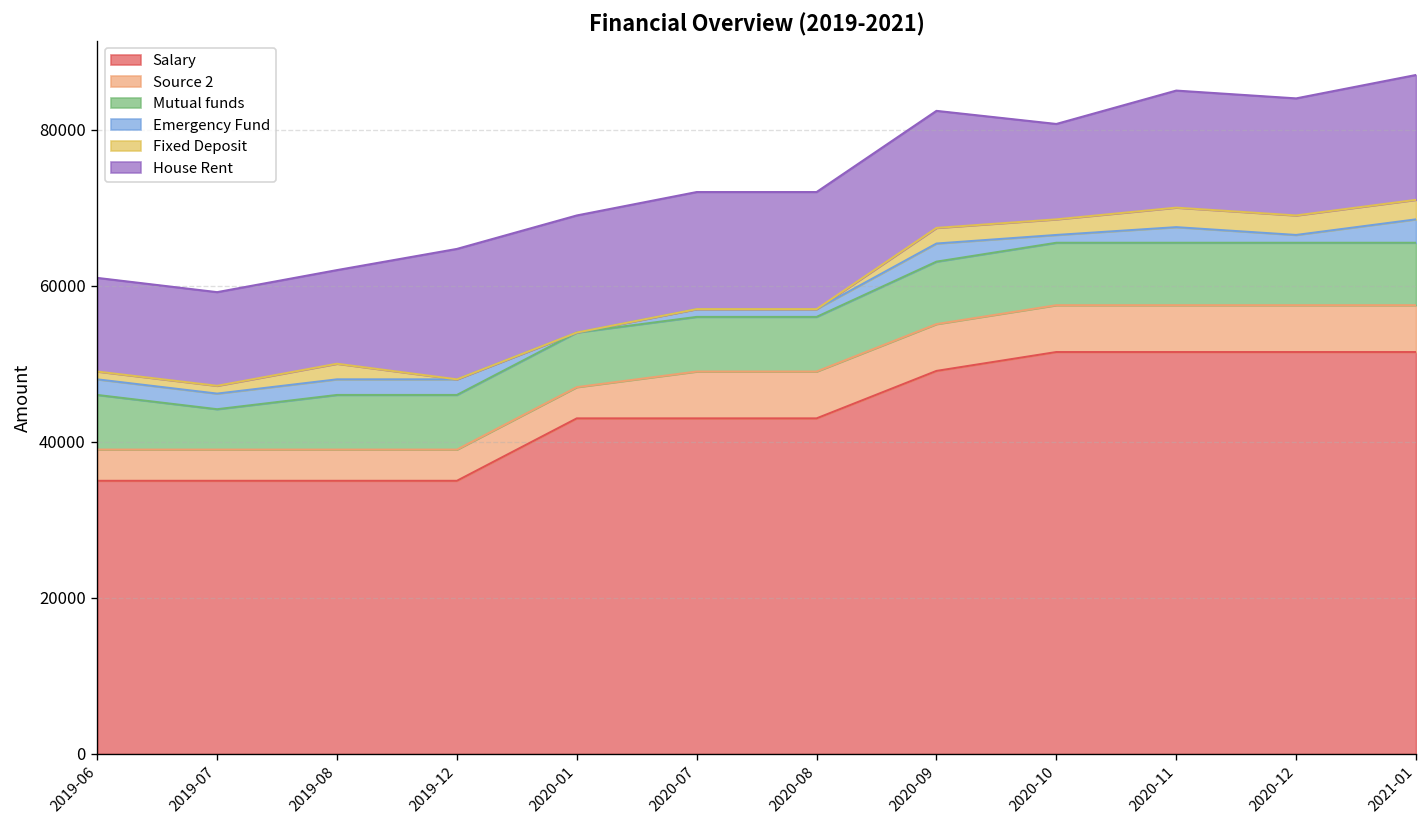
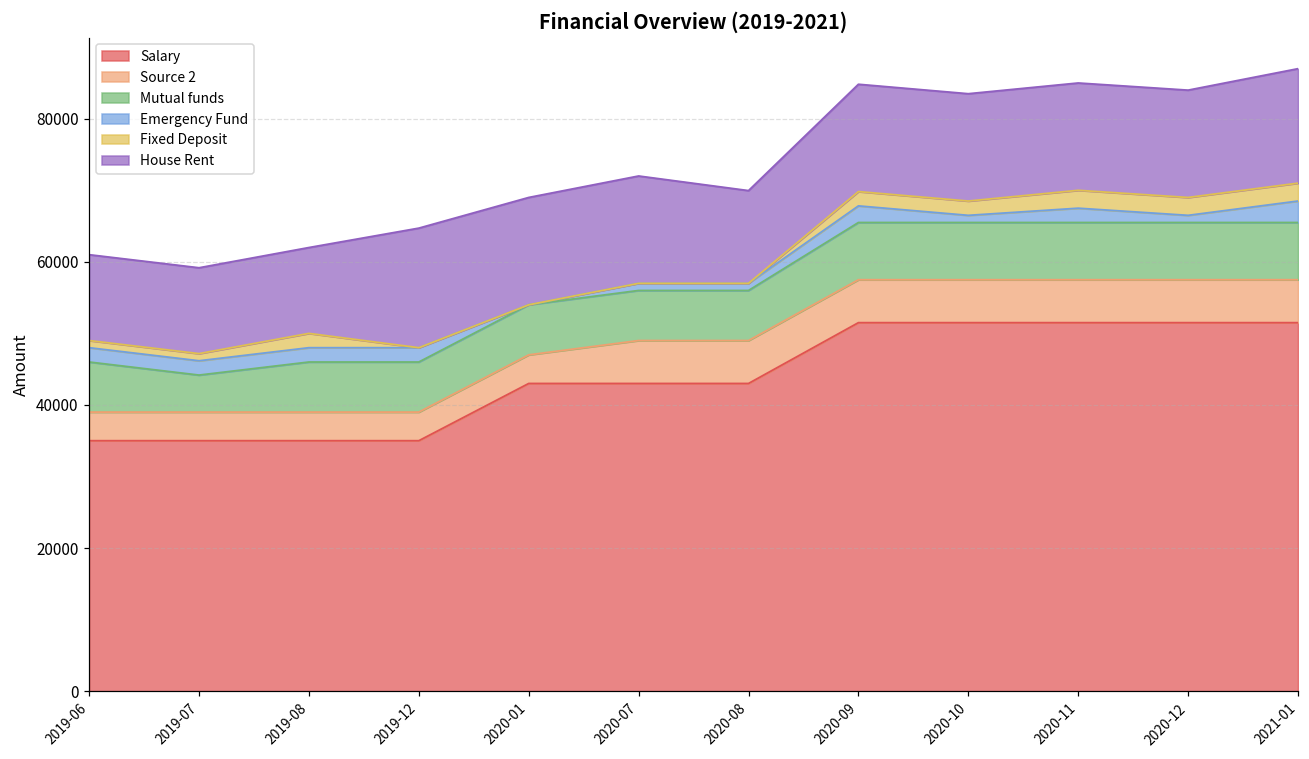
House Rent, 2020-08: 15000 -> 13000
Salary, 2020-09: 49000 -> 52000
House Rent, 2020-10: 12000 -> 15000
